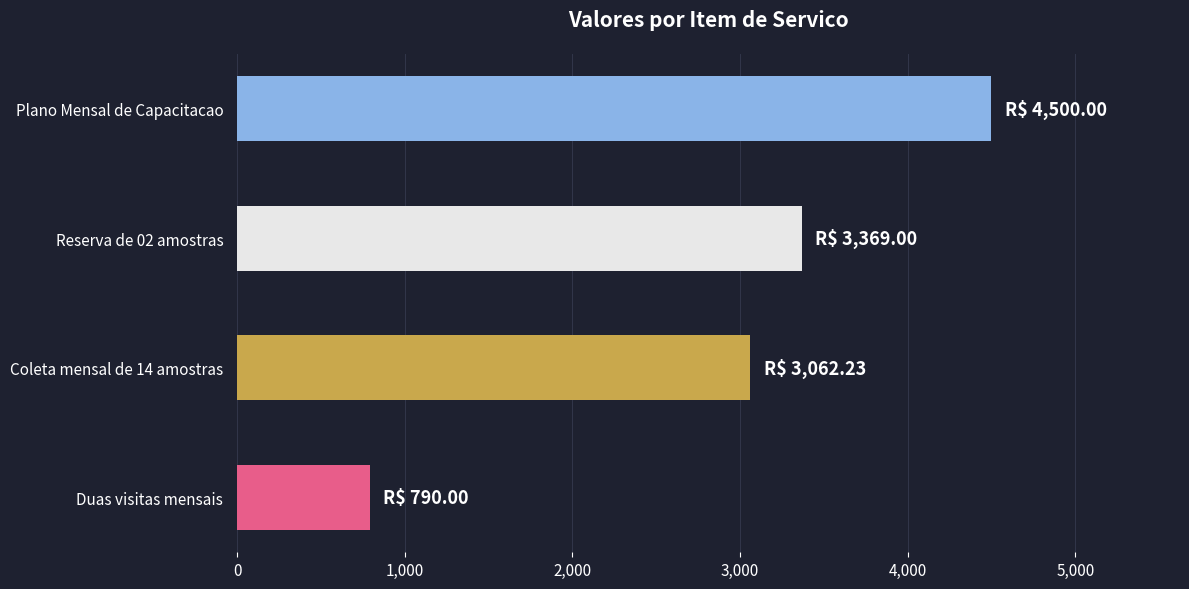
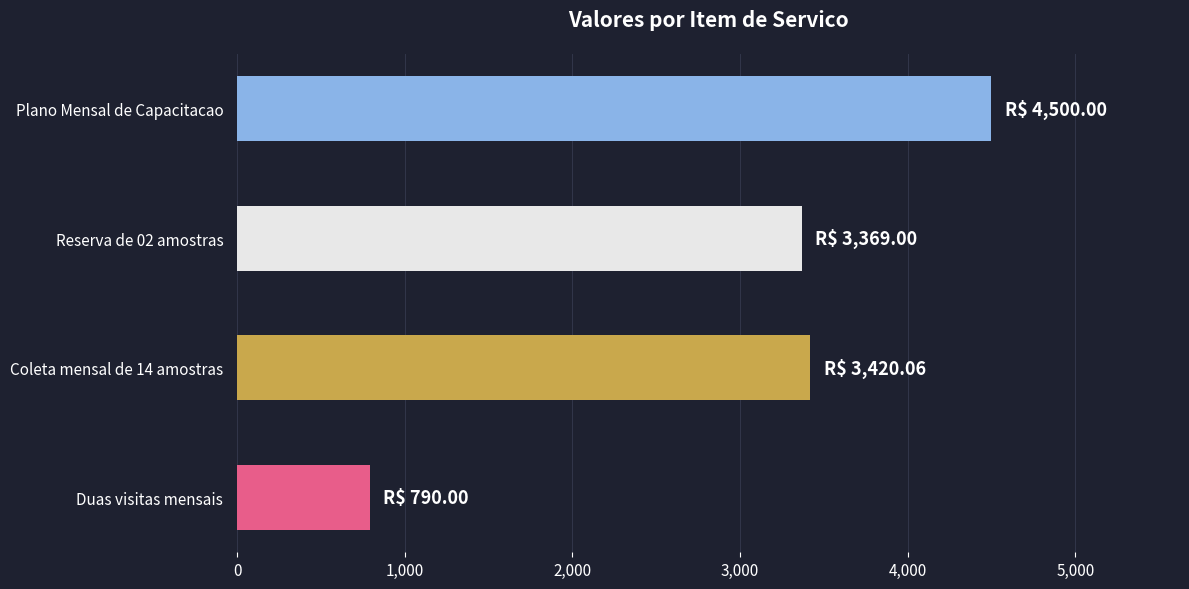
Coleta mensal de 14 amostras: 3,062.23 -> 3,420.06
